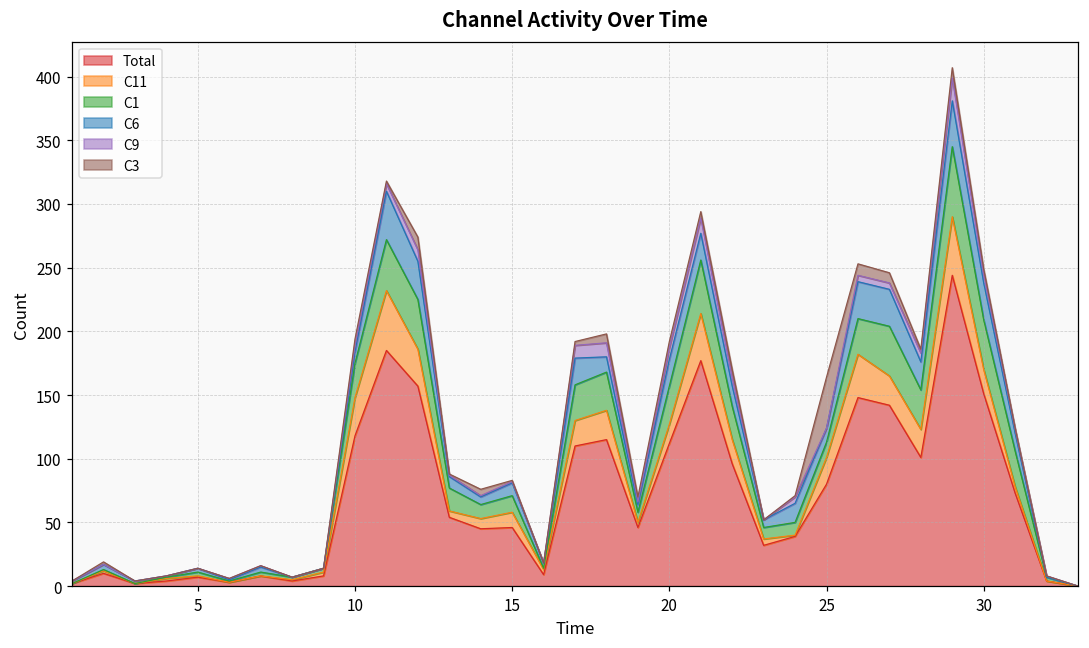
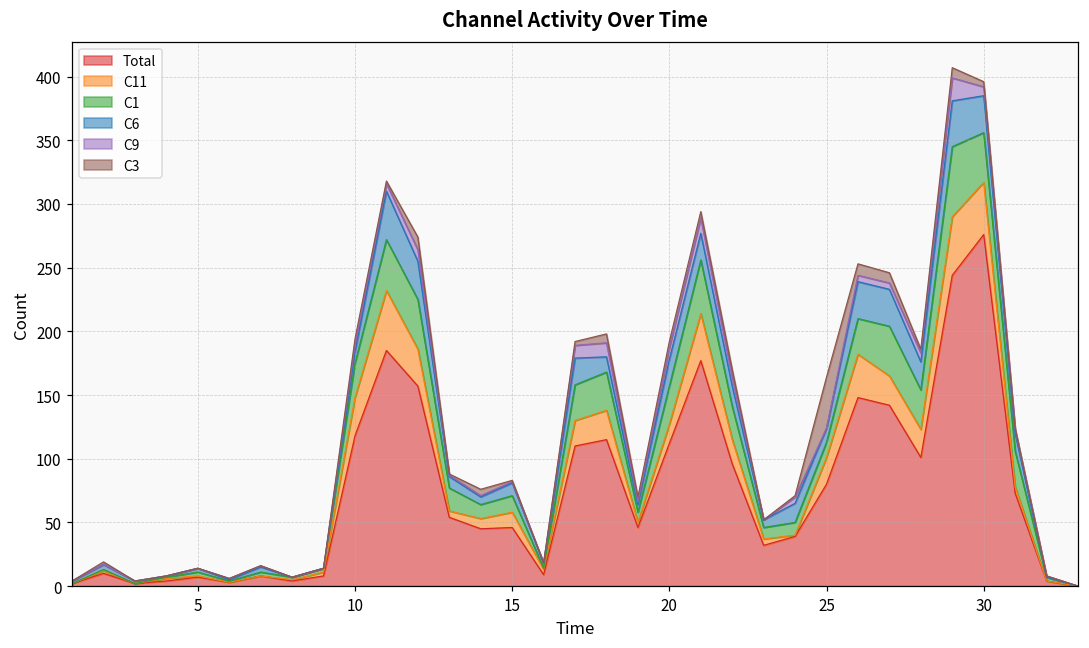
Total, 30: 151 -> 276
C11, 30: 19 -> 41
